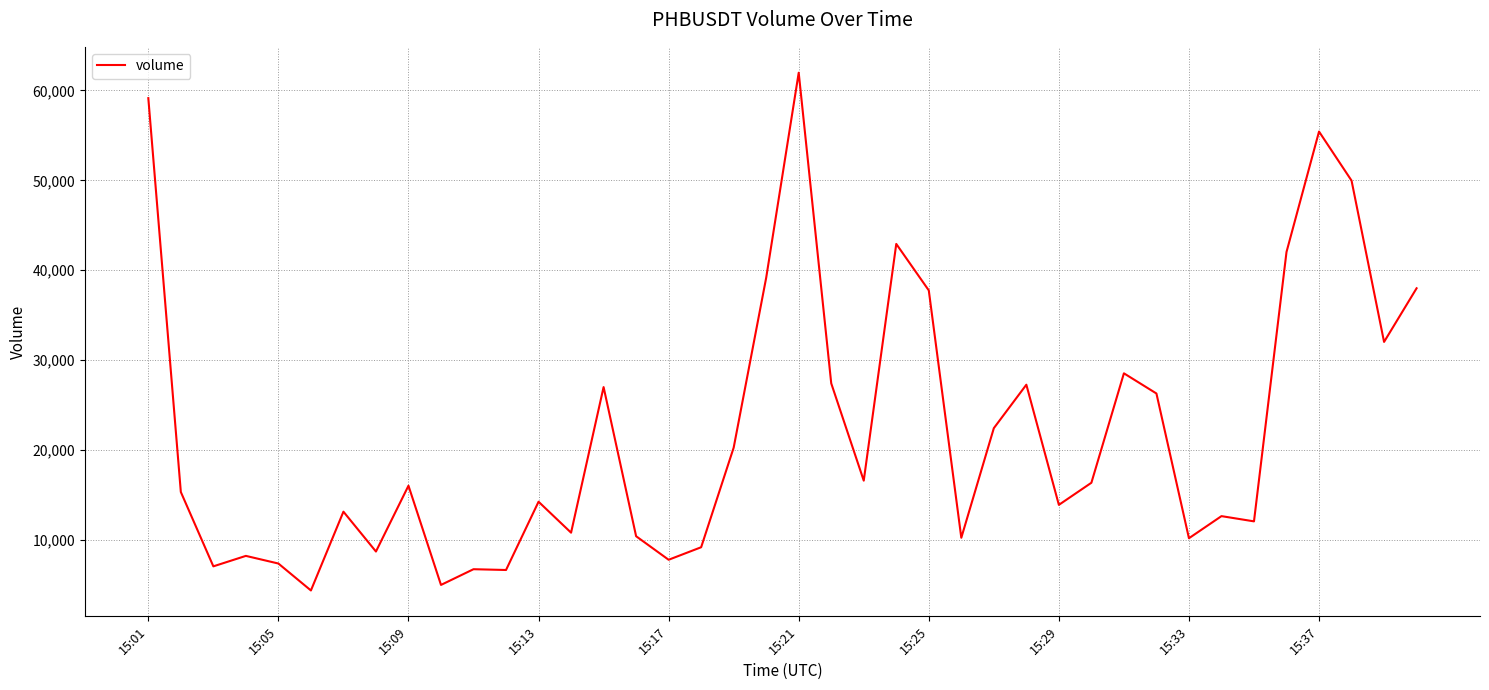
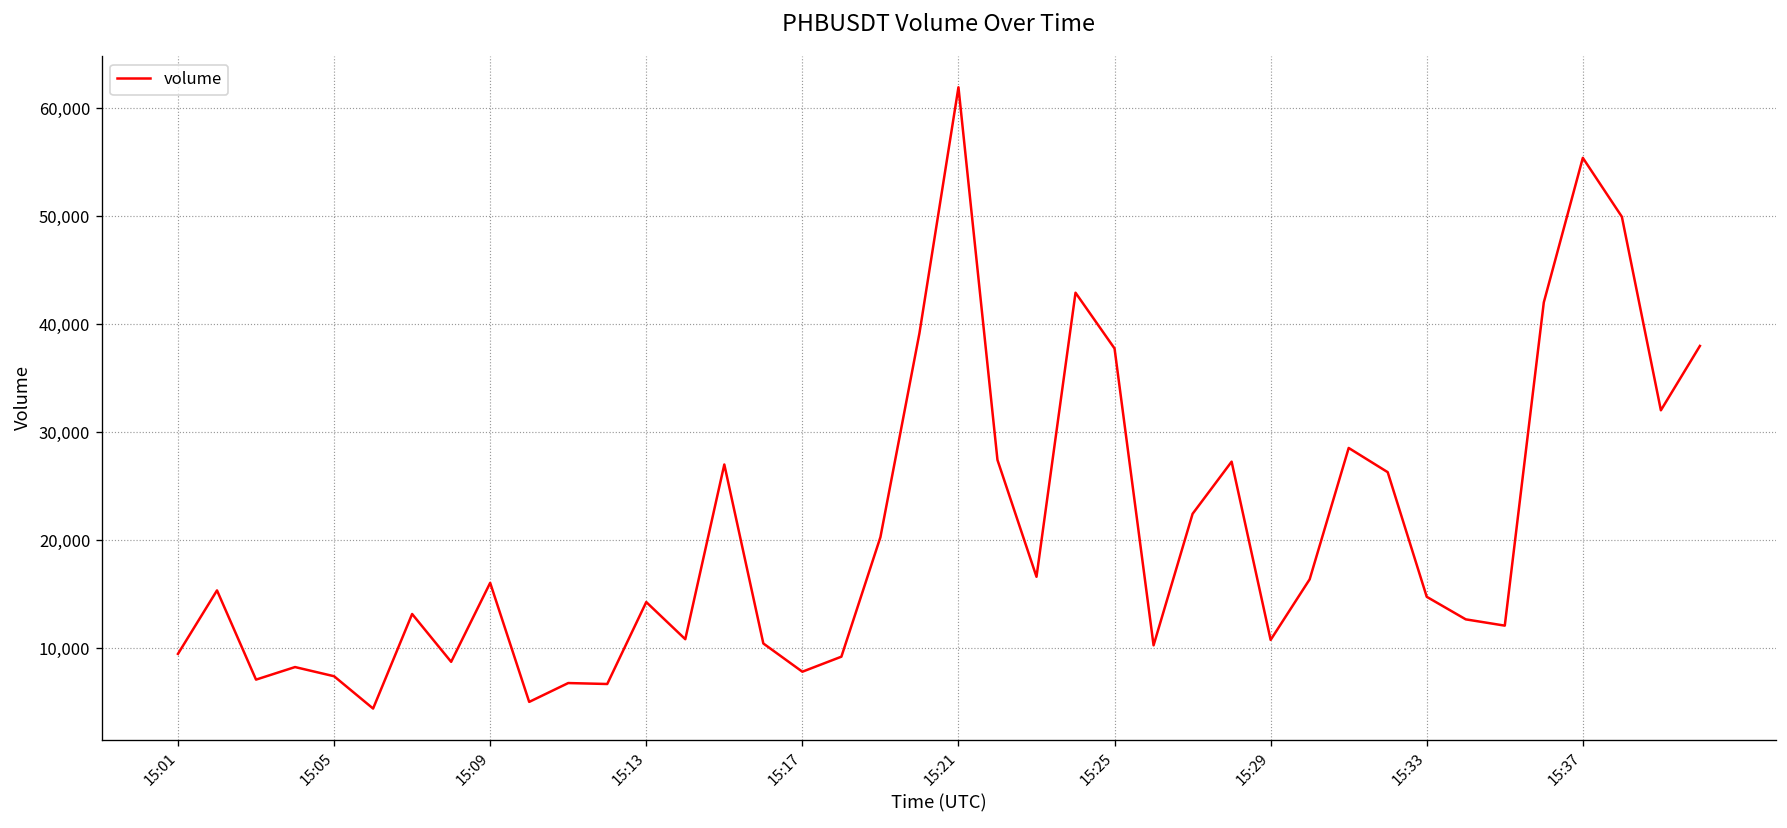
15:01: 59,000 -> 9,000
15:29: 14,000 -> 11,000
15:33: 10,000 -> 15,000
